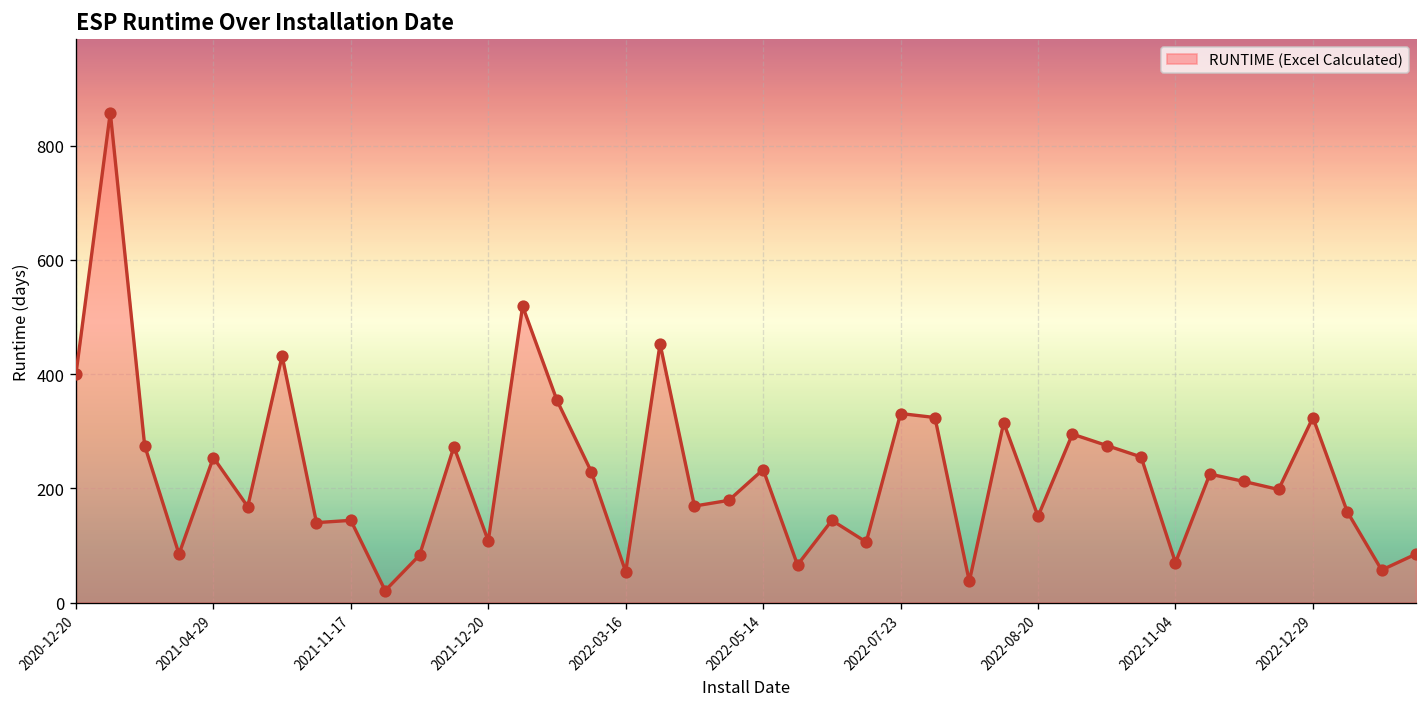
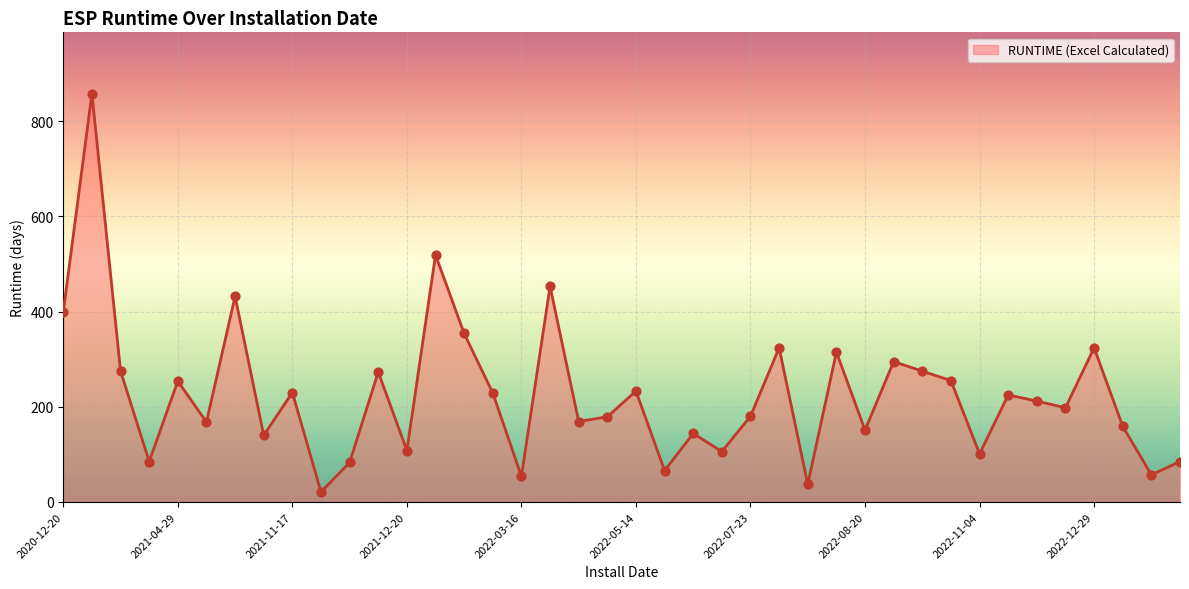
2021-11-17: 140 -> 230
2022-07-23: 330 -> 180
2022-11-04: 70 -> 100
